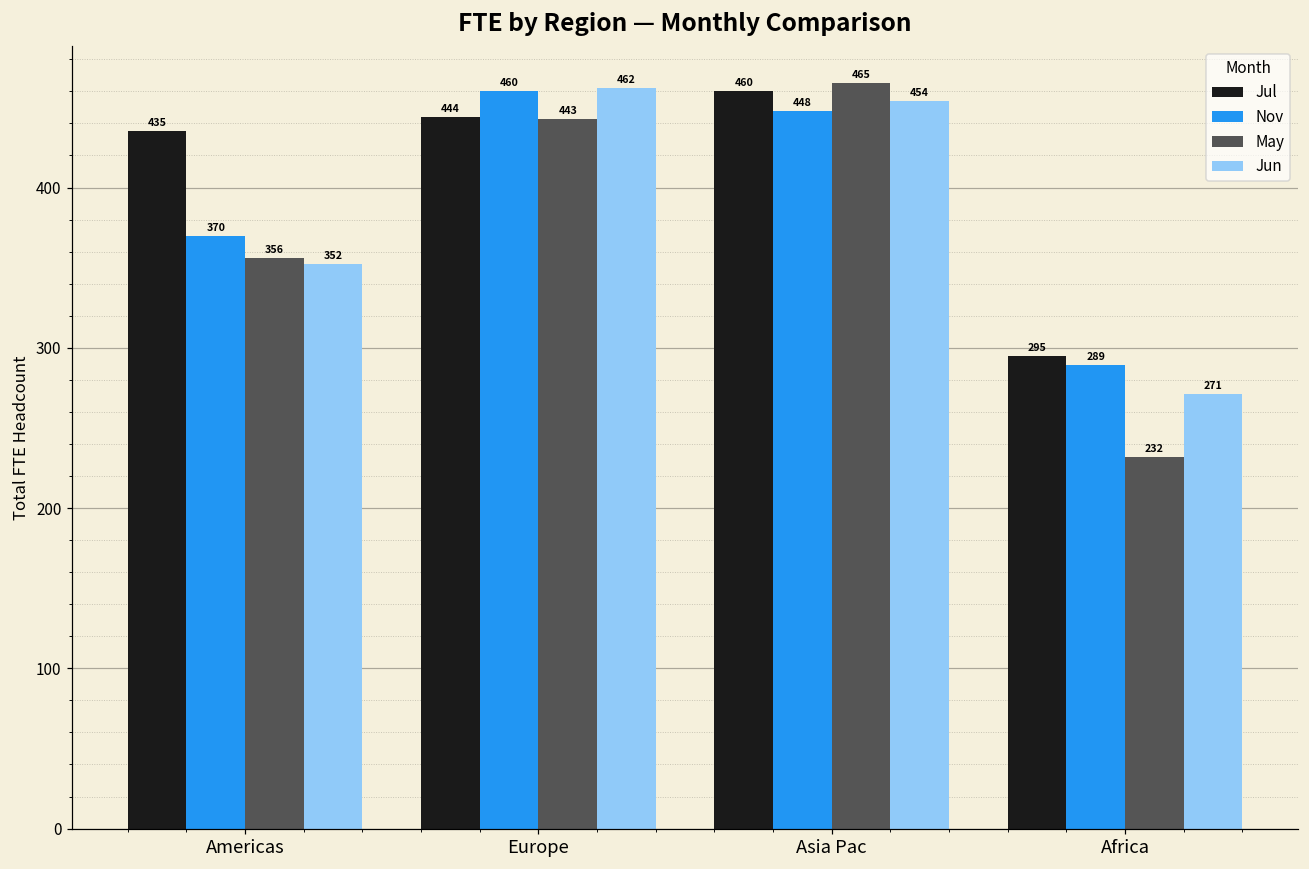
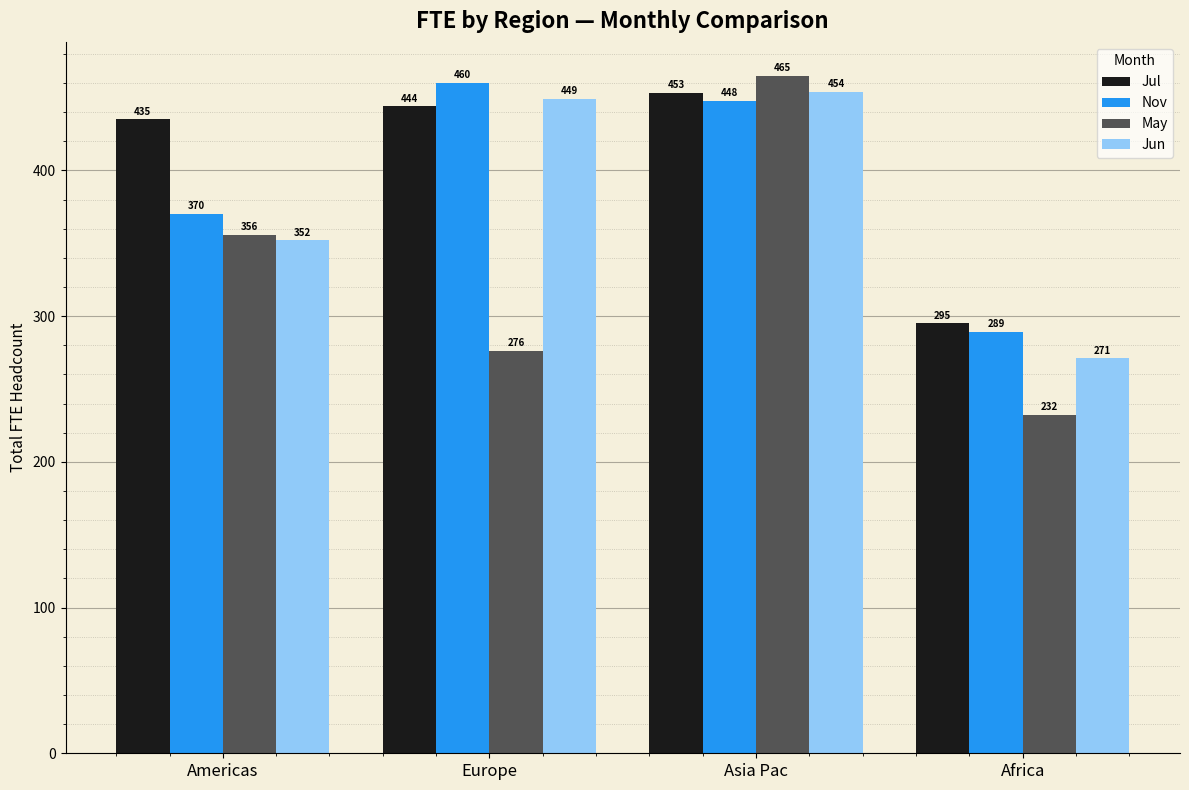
May, Europe: 443 -> 276
Jun, Europe: 462 -> 449
Jul, Asia Pac: 460 -> 453
